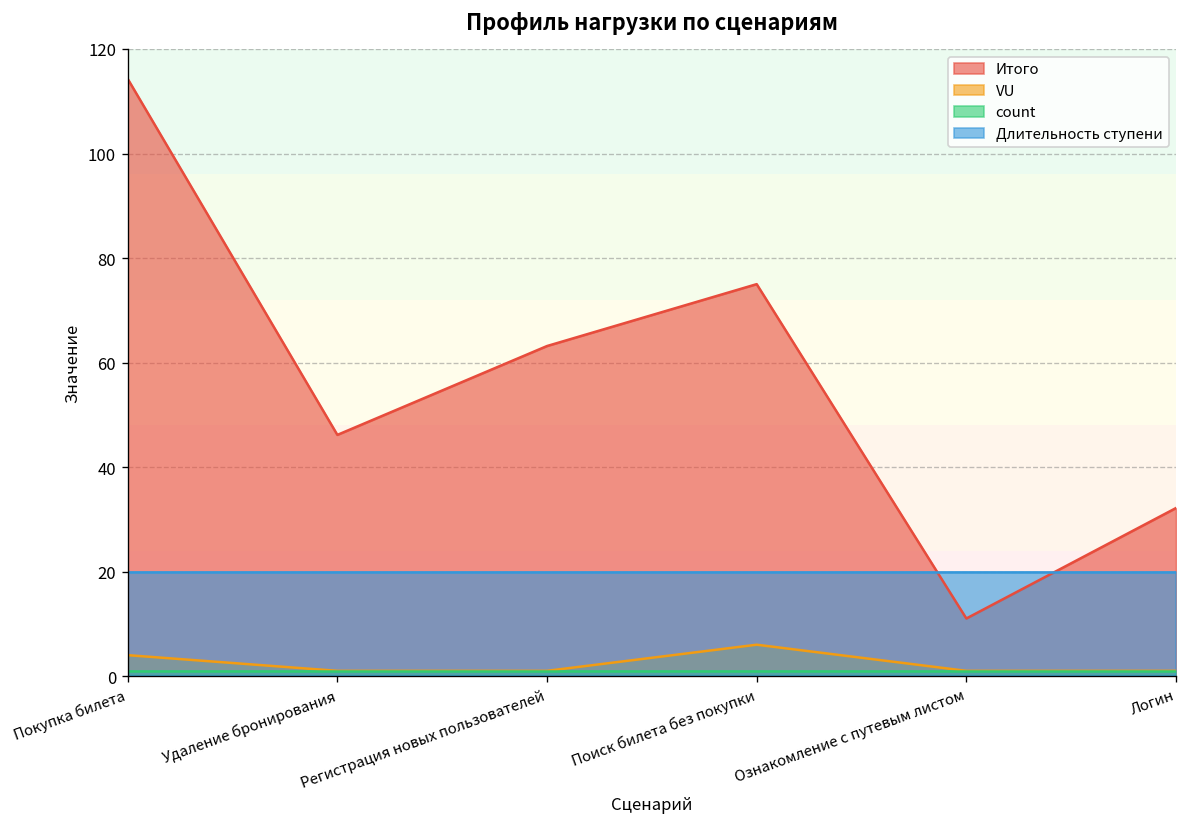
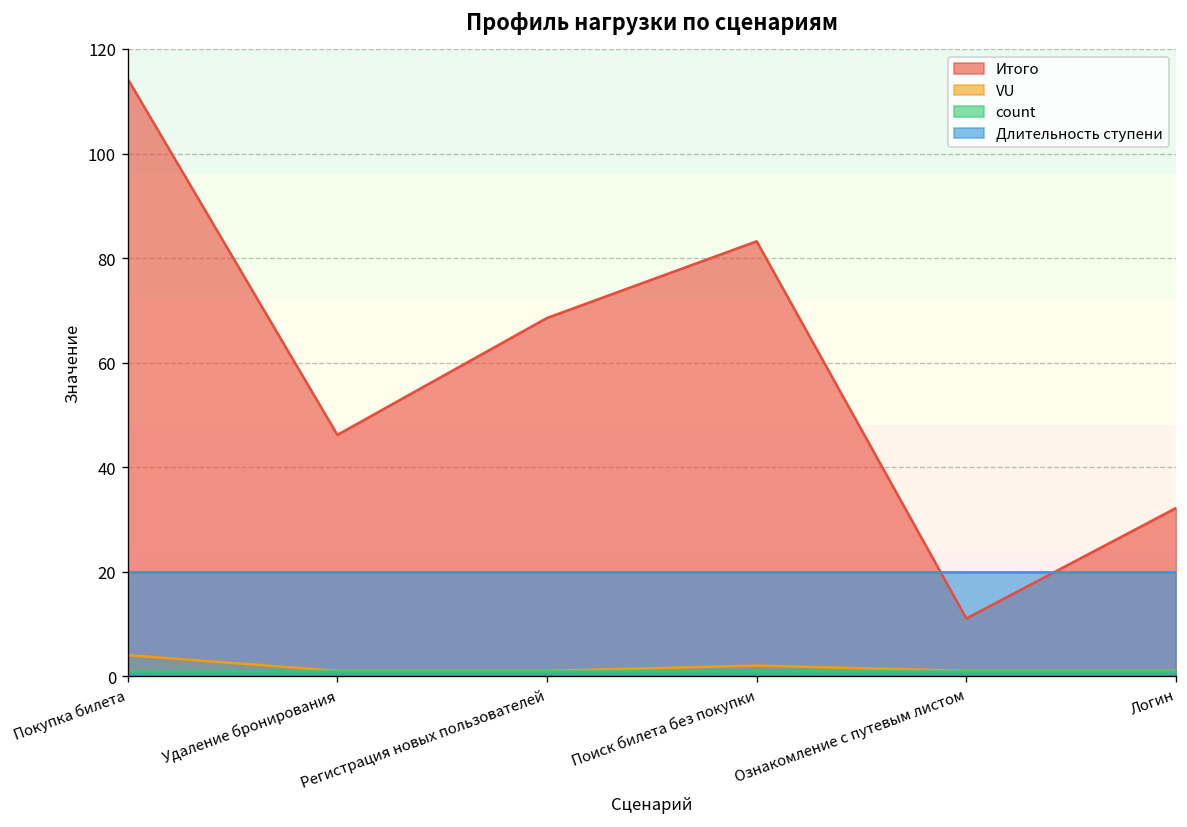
Итого, Регистрация новых пользователей: 63 -> 69
Итого, Поиск билета без покупки: 75 -> 83
VU, Поиск билета без покупки: 6 -> 2
